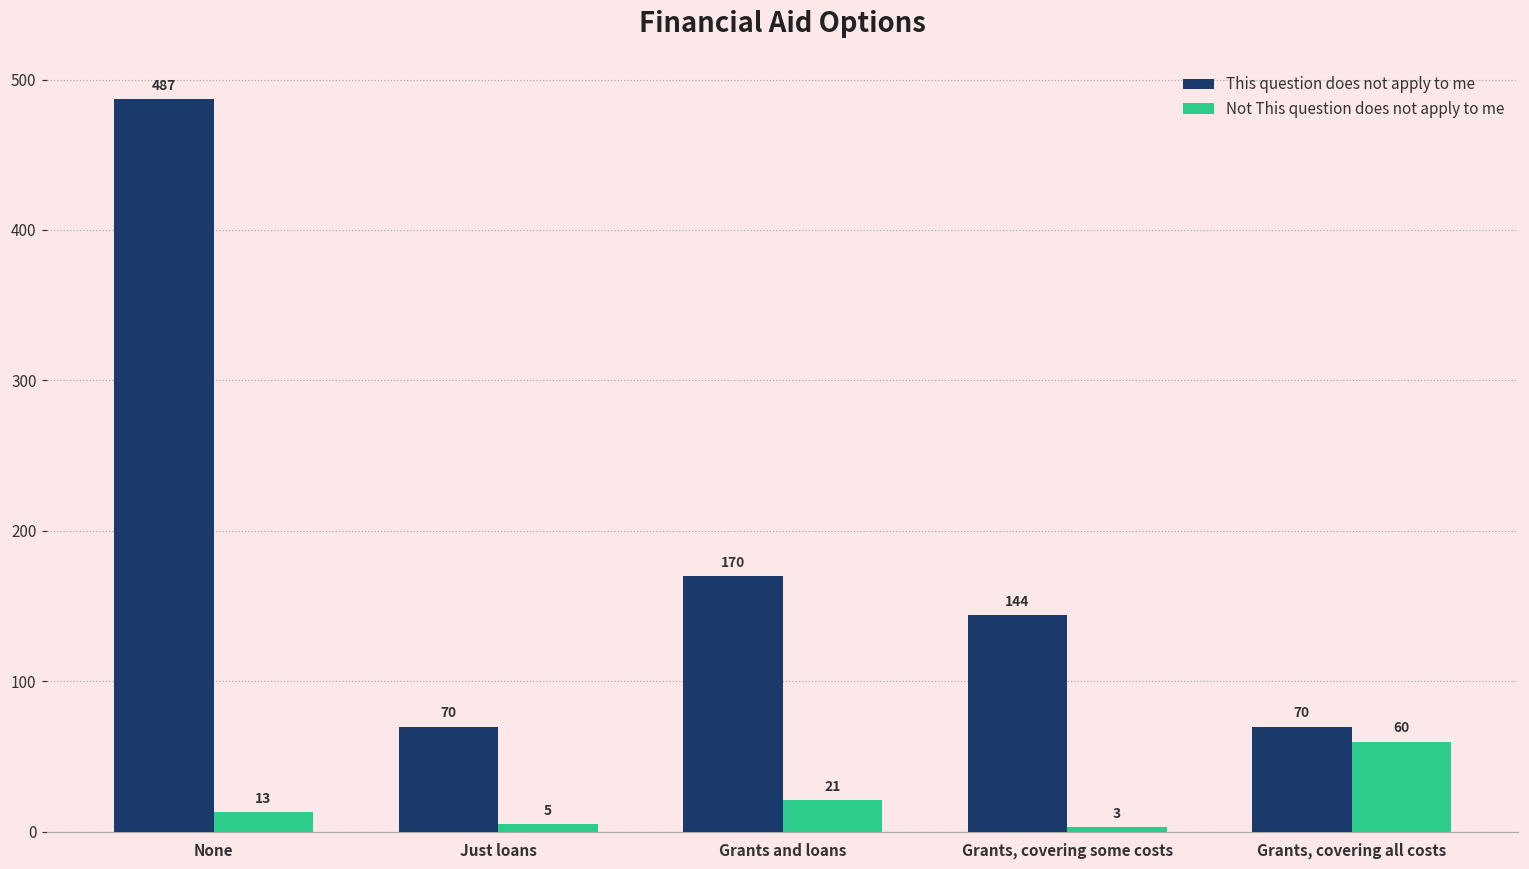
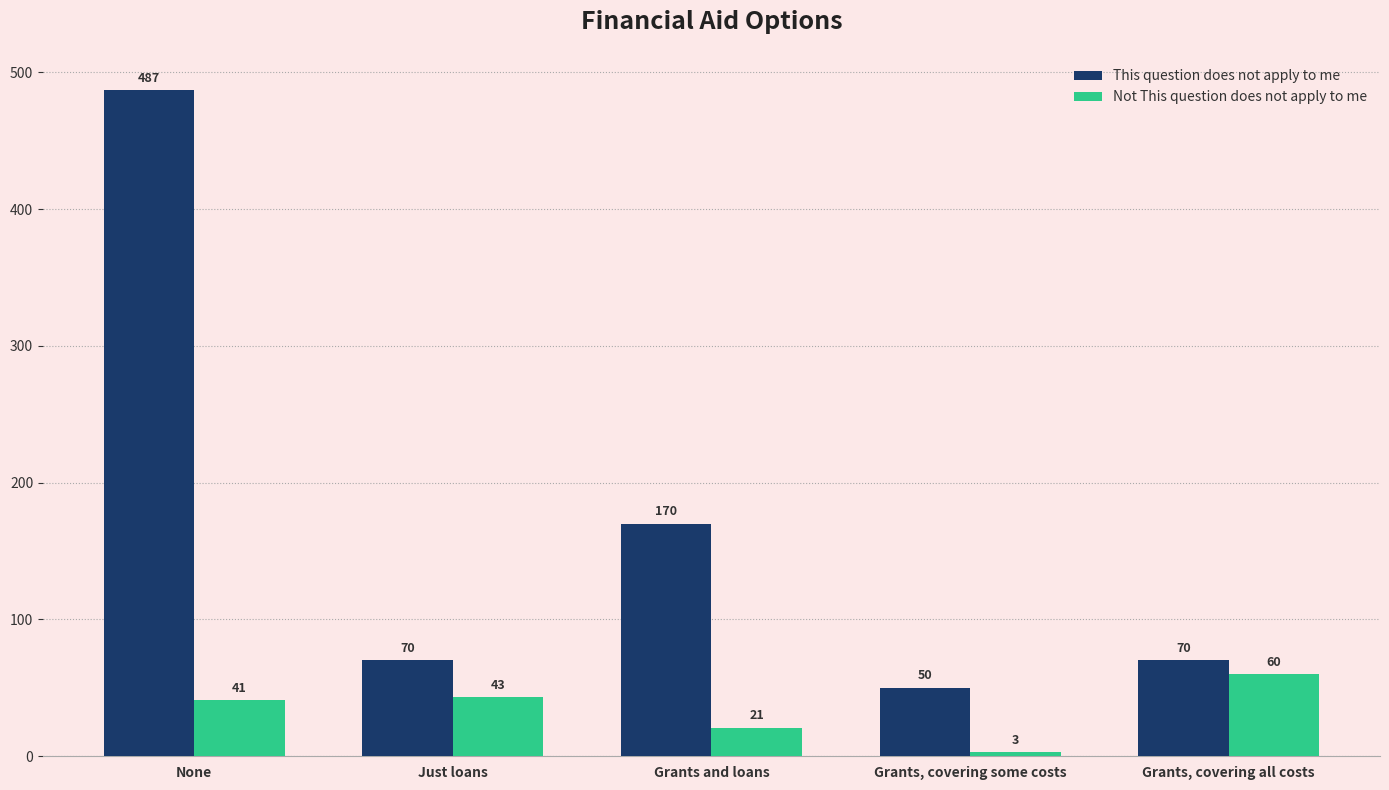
Not This question does not apply to me, None: 13 -> 41
Not This question does not apply to me, Just loans: 5 -> 43
This question does not apply to me, Grants, covering some costs: 144 -> 50
